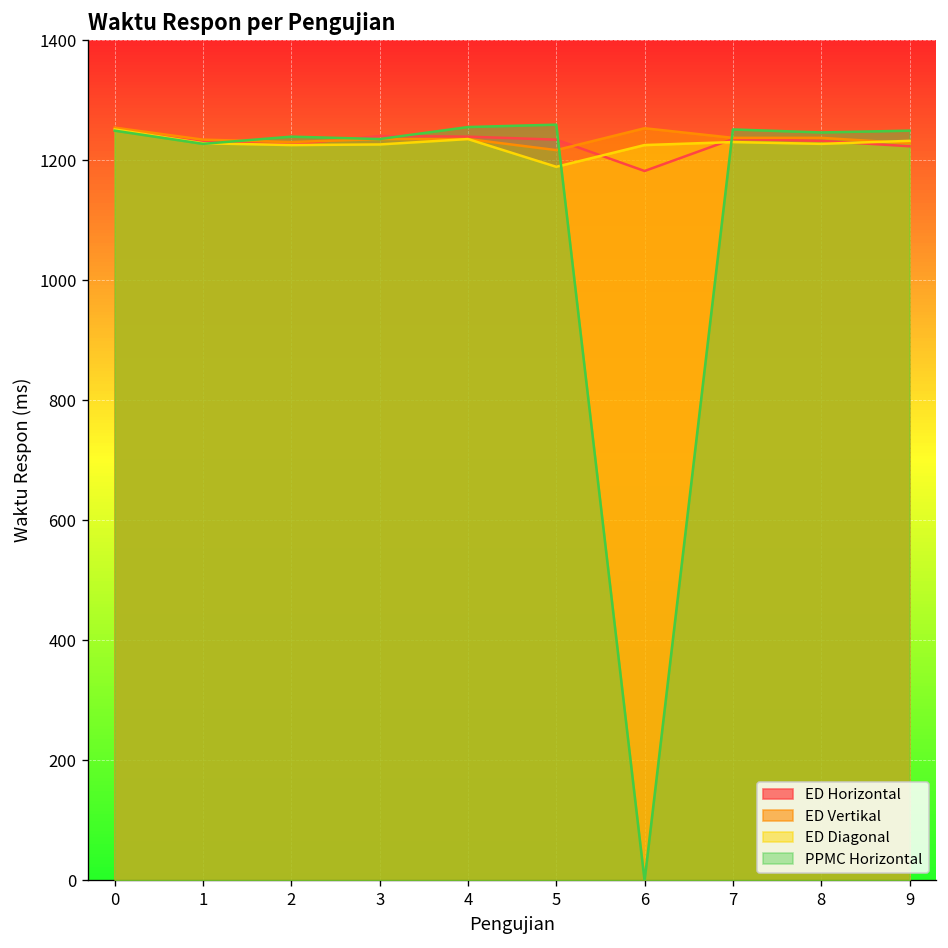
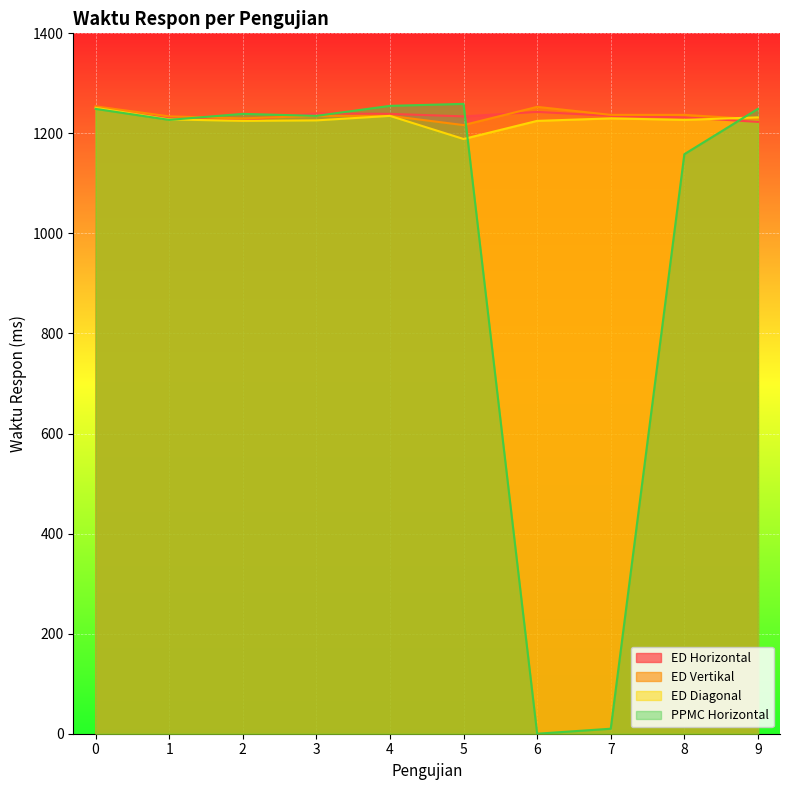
ED Horizontal, 6: 1180 -> 1240
PPMC Horizontal, 7: 1250 -> 10
PPMC Horizontal, 8: 1250 -> 1160
